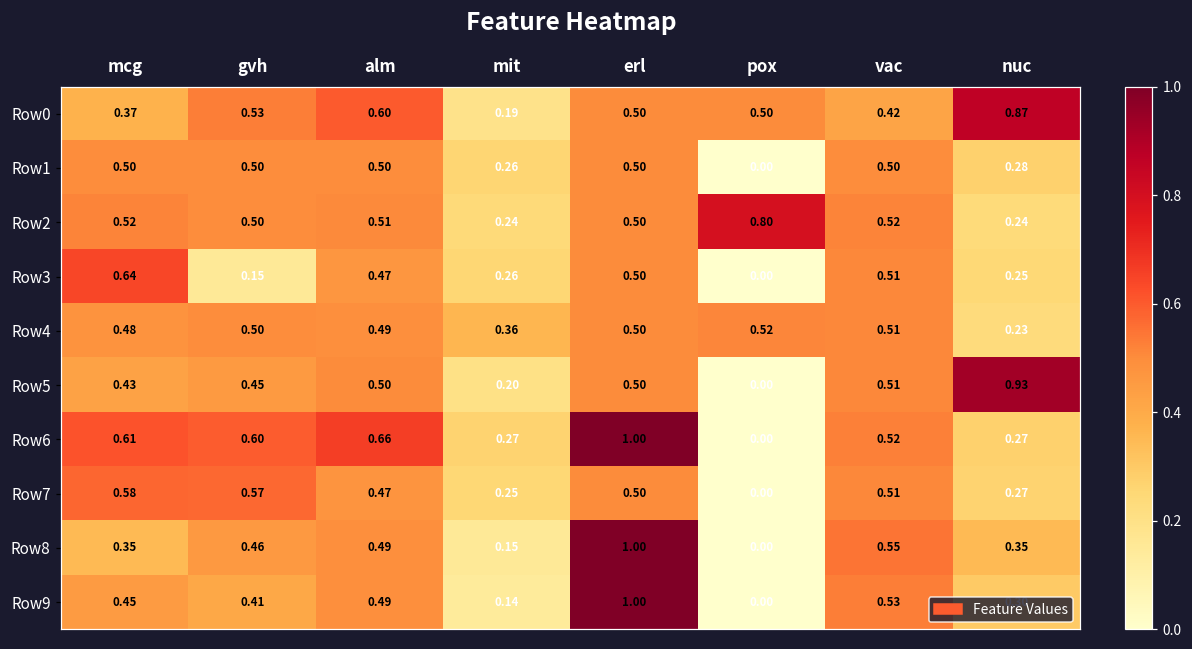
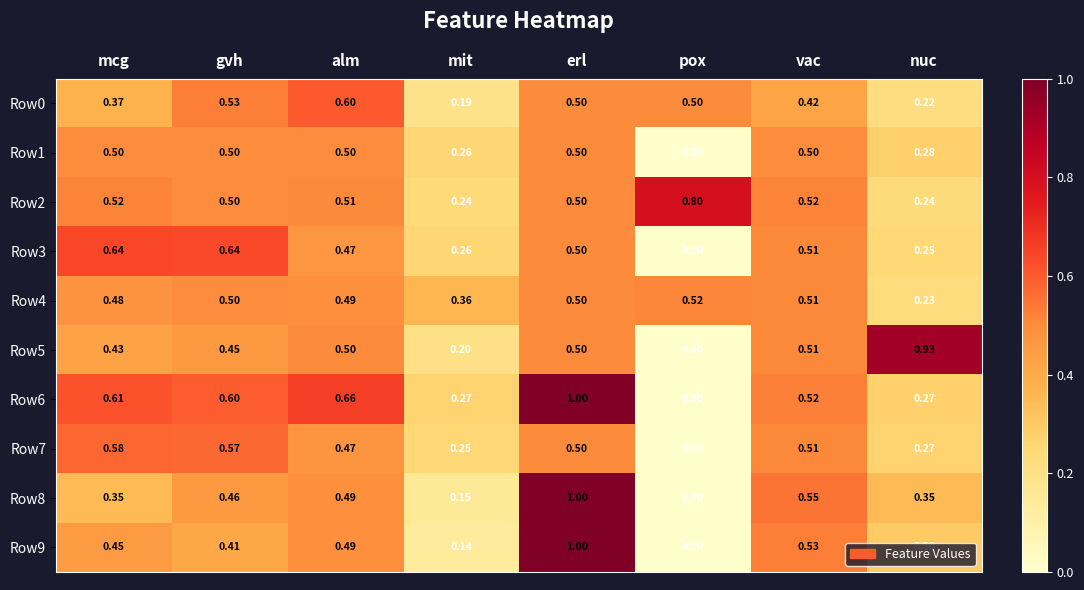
Row0, nuc: 0.87 -> 0.22
Row3, gvh: 0.15 -> 0.64
